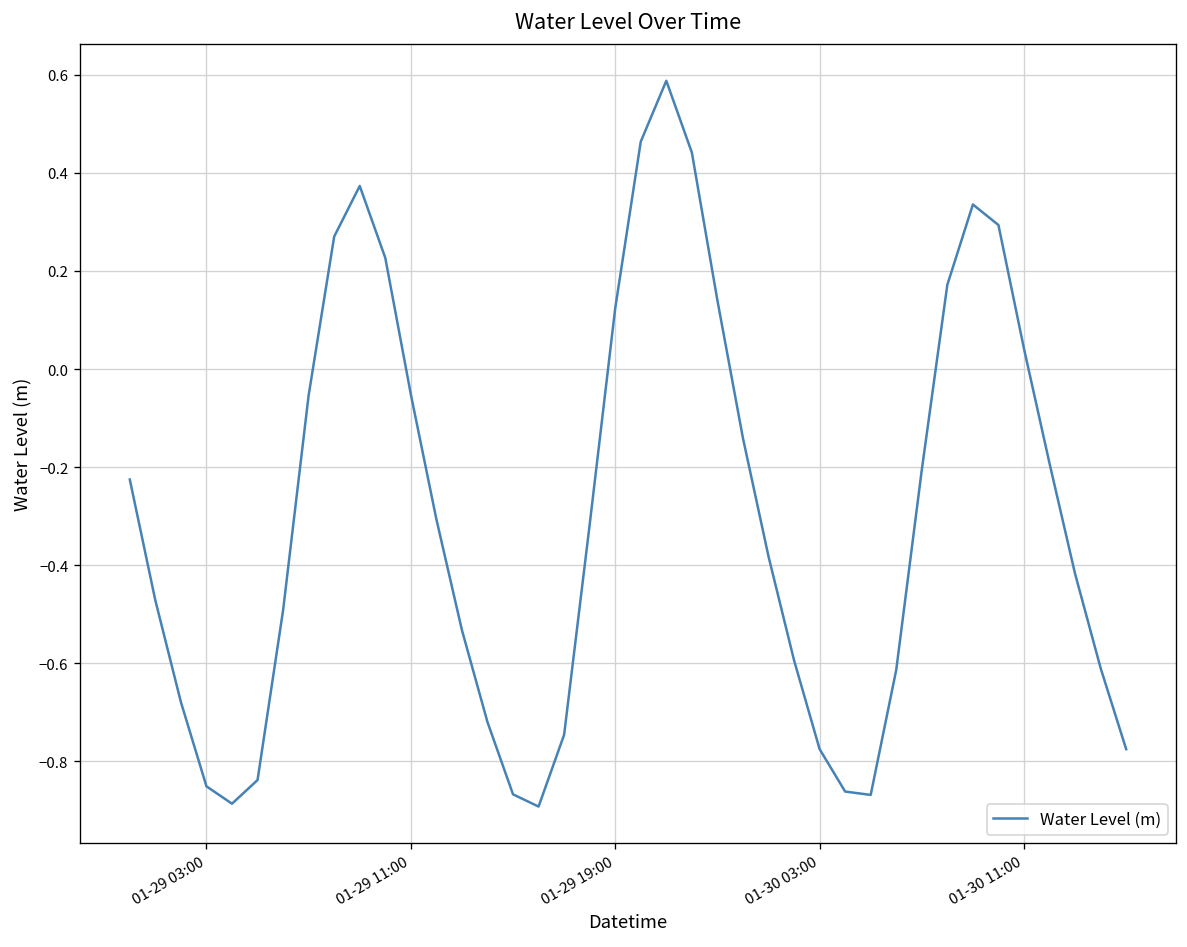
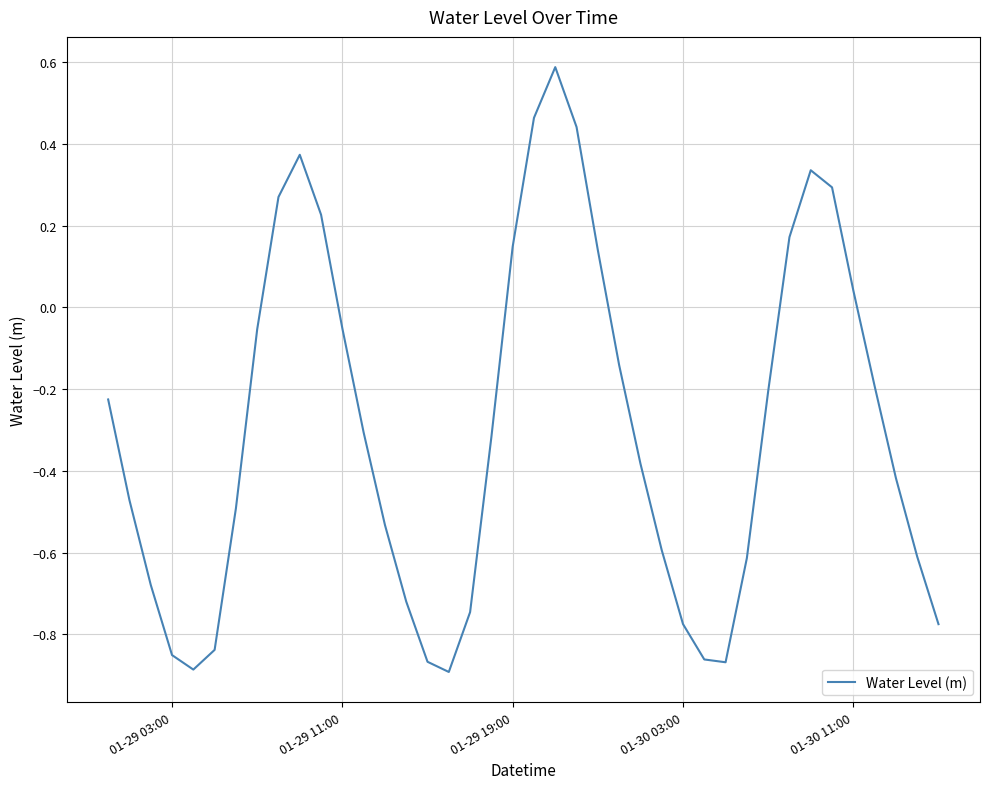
01-29 19:00: 0.12 -> 0.15
